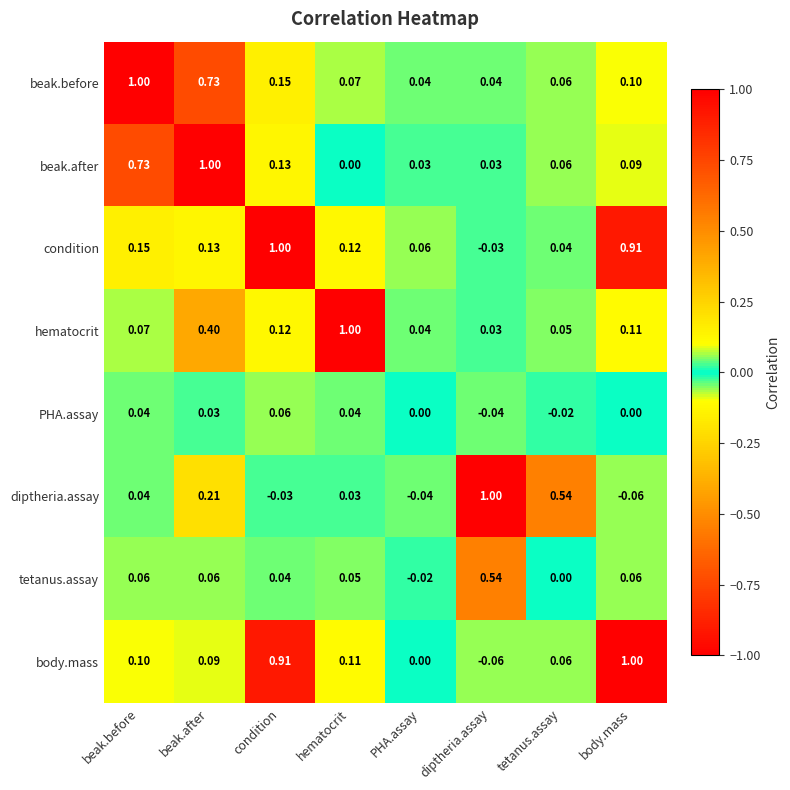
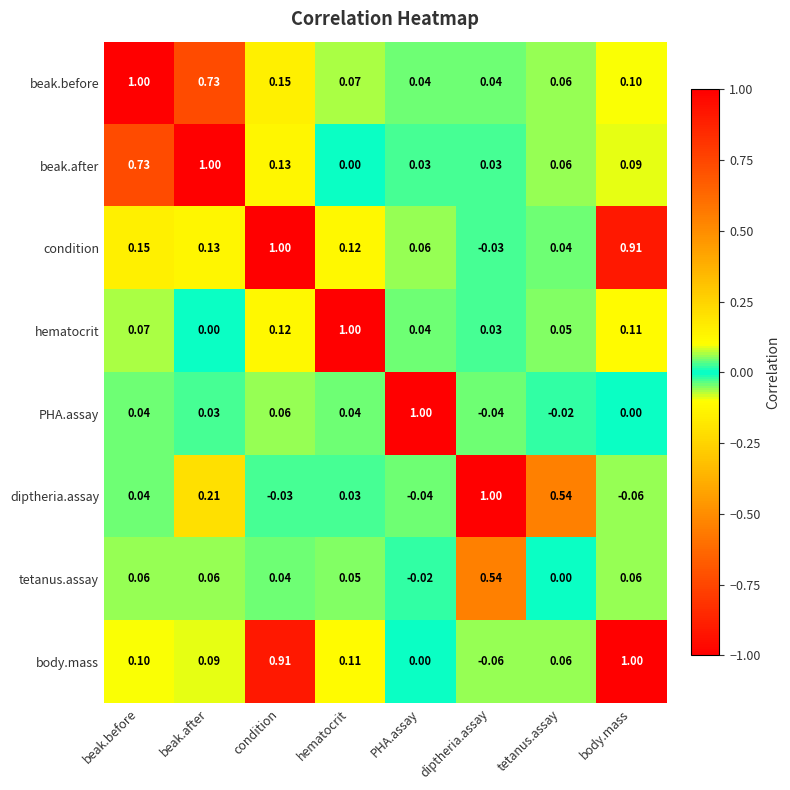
hematocrit, beak.after: 0.40 -> 0.00
PHA.assay, PHA.assay: 0.00 -> 1.00
